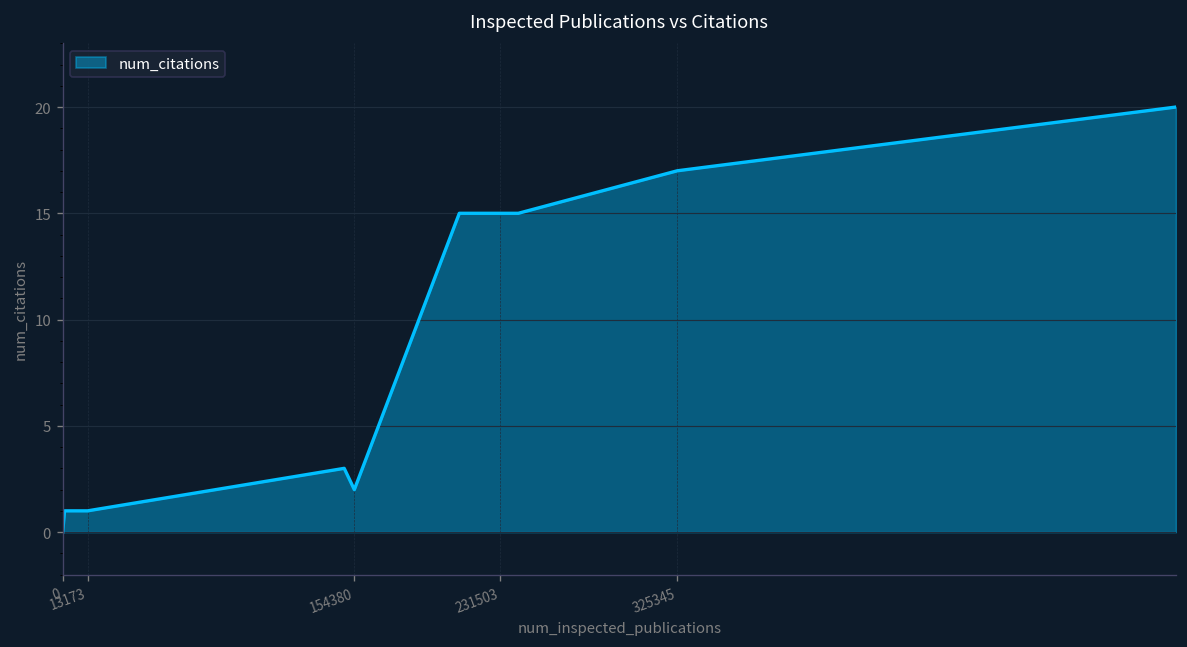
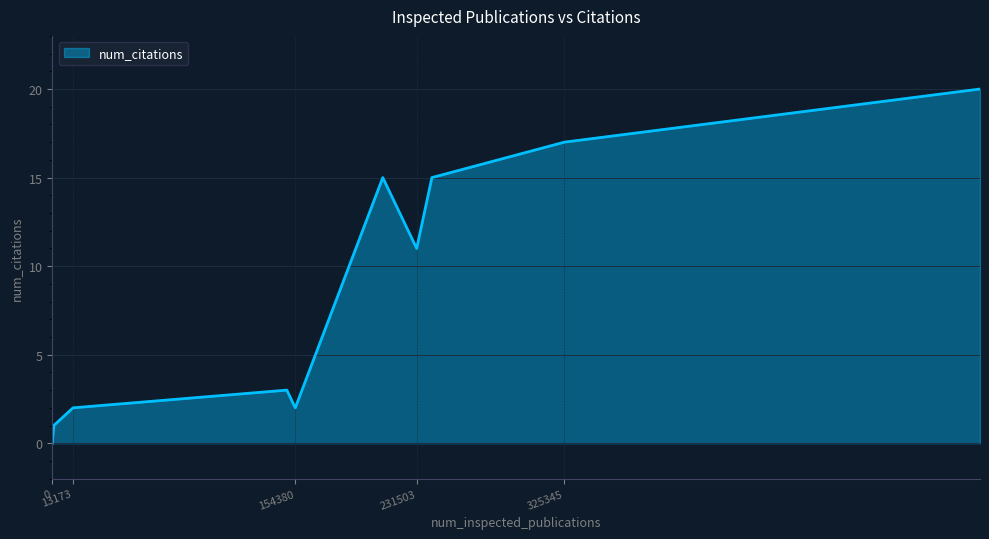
13173: 1 -> 2
231503: 15 -> 11
